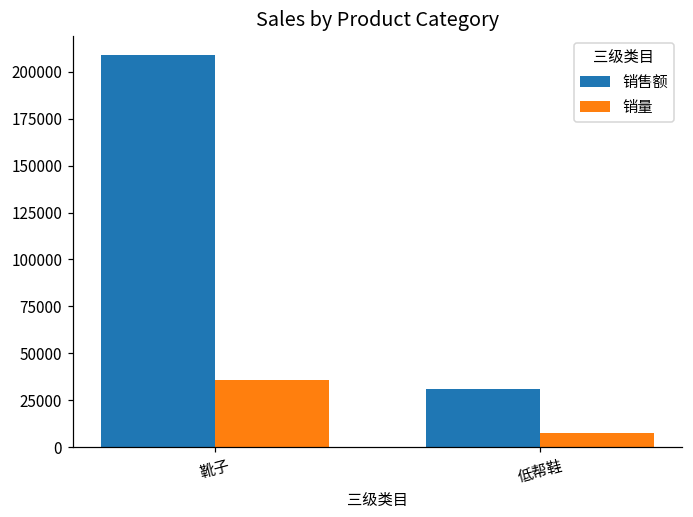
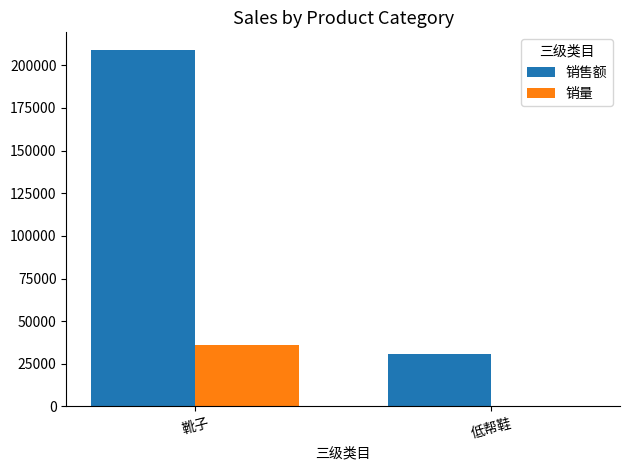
销量, 低帮鞋: 8000 -> 0
